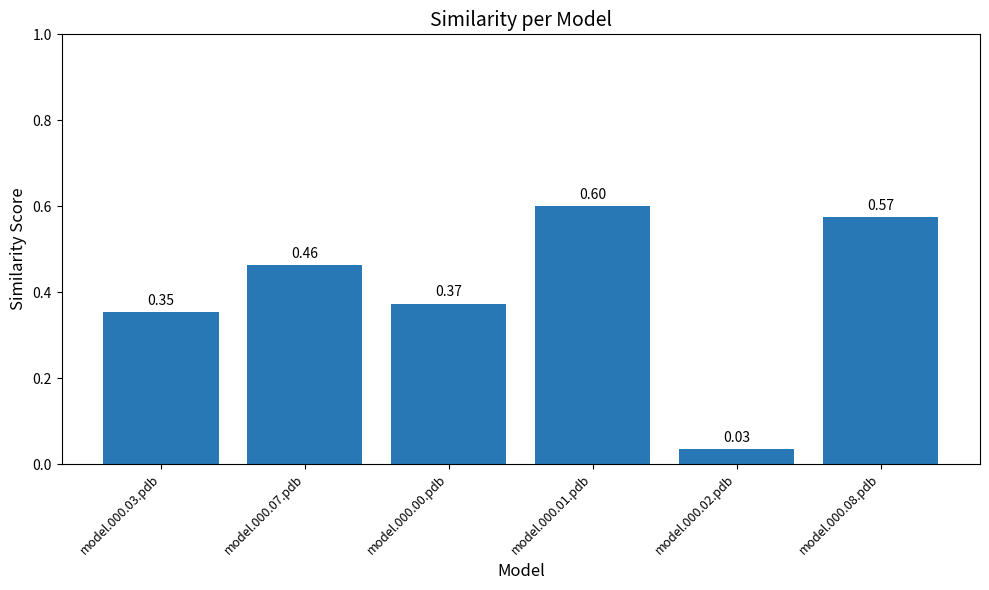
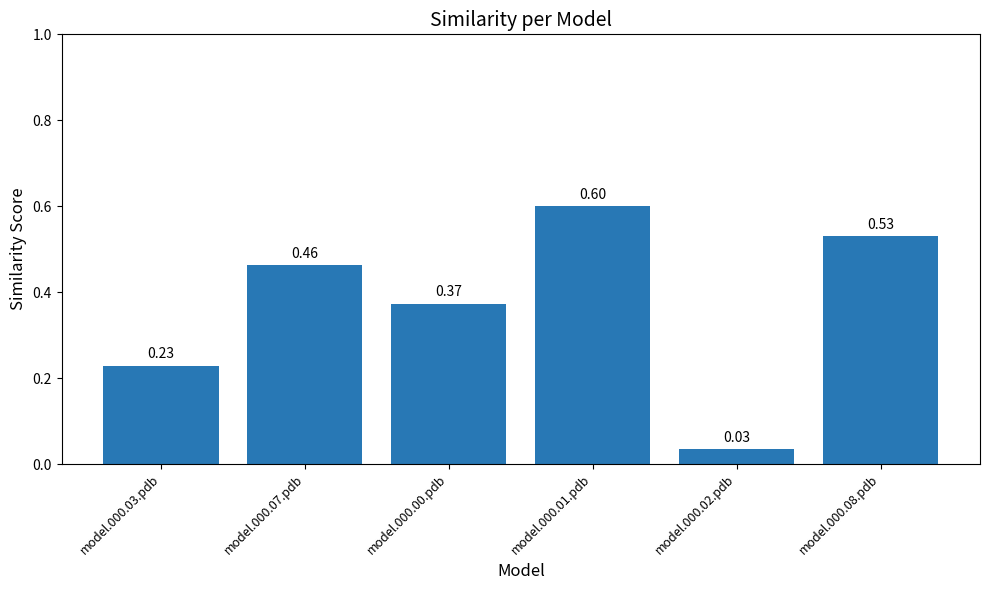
model.000.03.pdb: 0.35 -> 0.23
model.000.08.pdb: 0.57 -> 0.53
